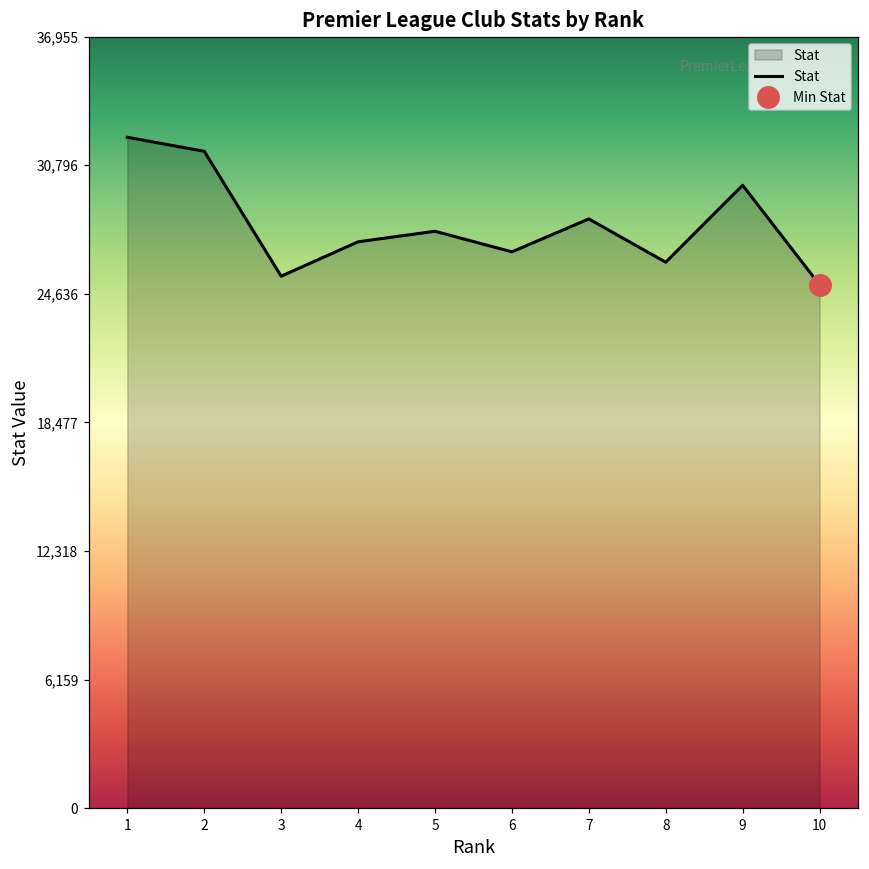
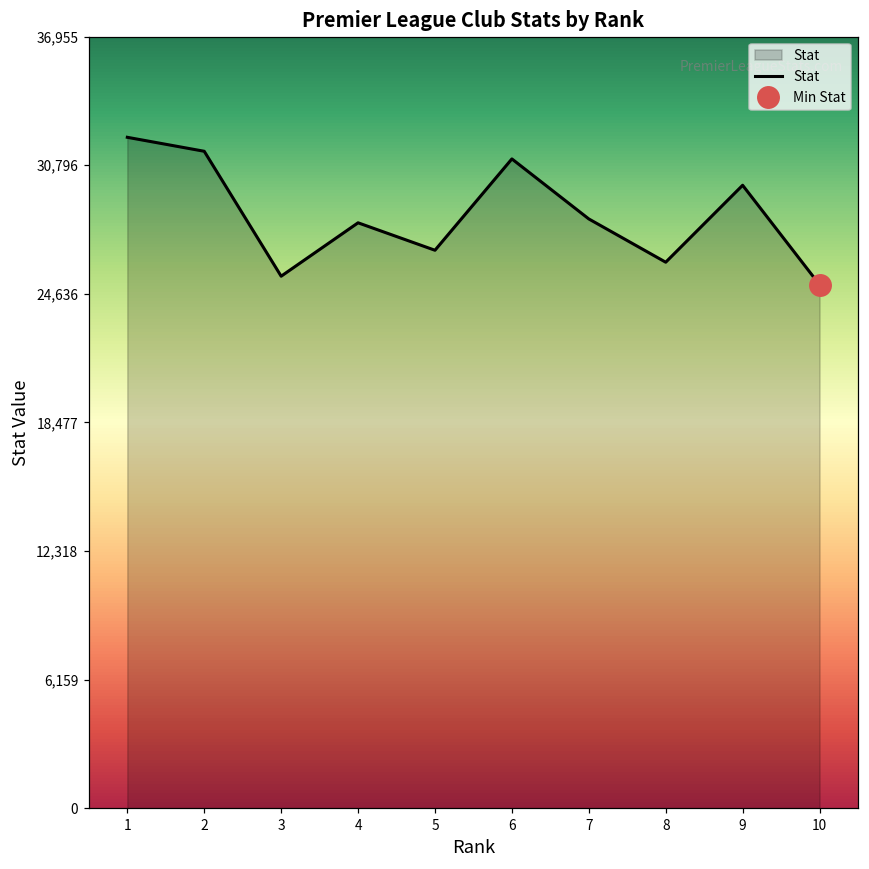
Stat, 4: 27,100 -> 28,000
Stat, 5: 27,600 -> 26,700
Stat, 6: 26,600 -> 31,100
